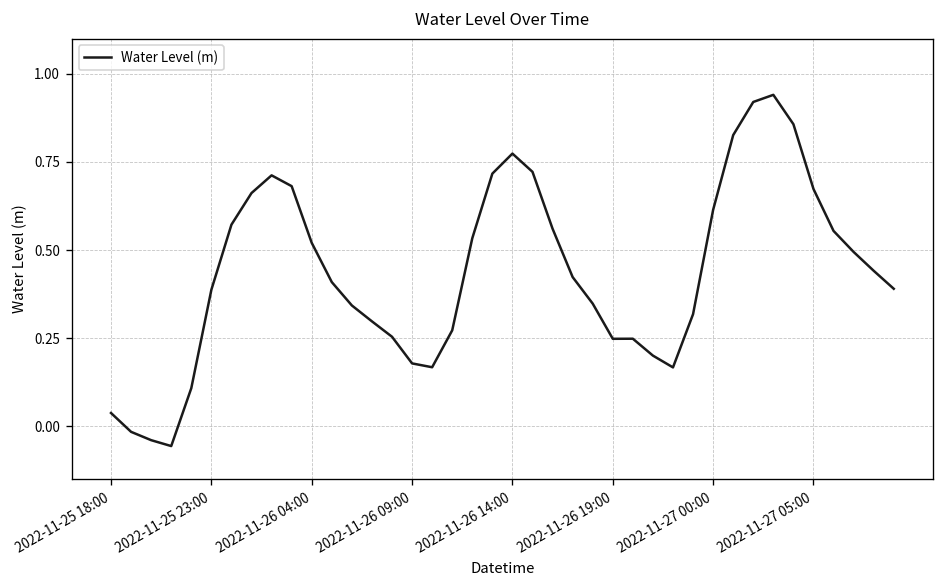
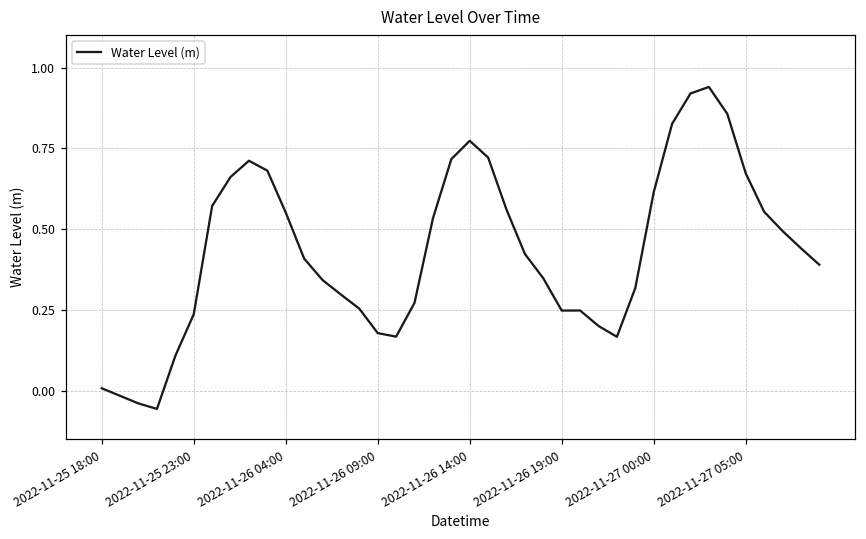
2022-11-25 18:00: 0.04 -> 0.01
2022-11-25 23:00: 0.39 -> 0.24
2022-11-26 04:00: 0.52 -> 0.55
